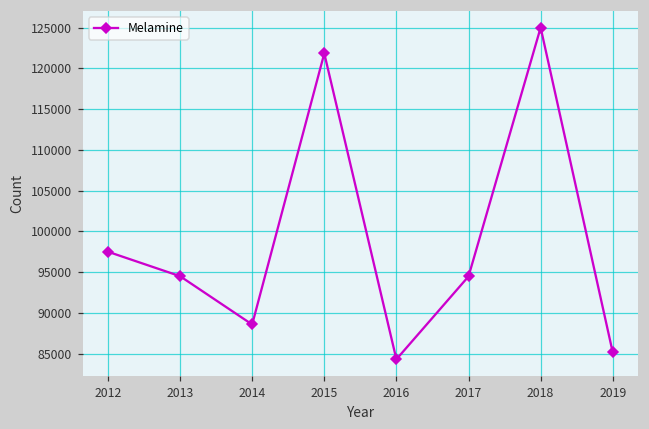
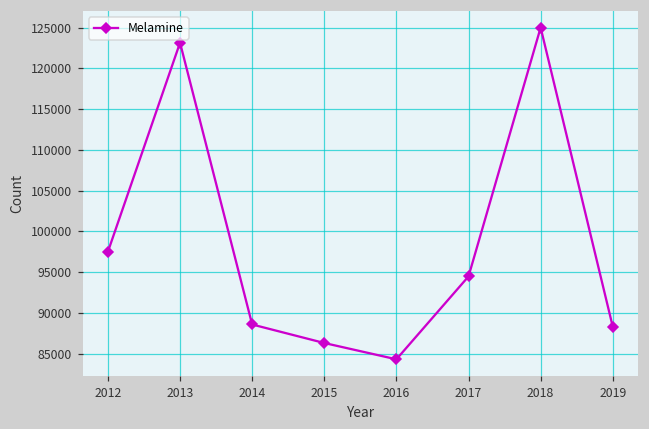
2013: 95000 -> 123000
2015: 122000 -> 86000
2019: 85000 -> 88000
